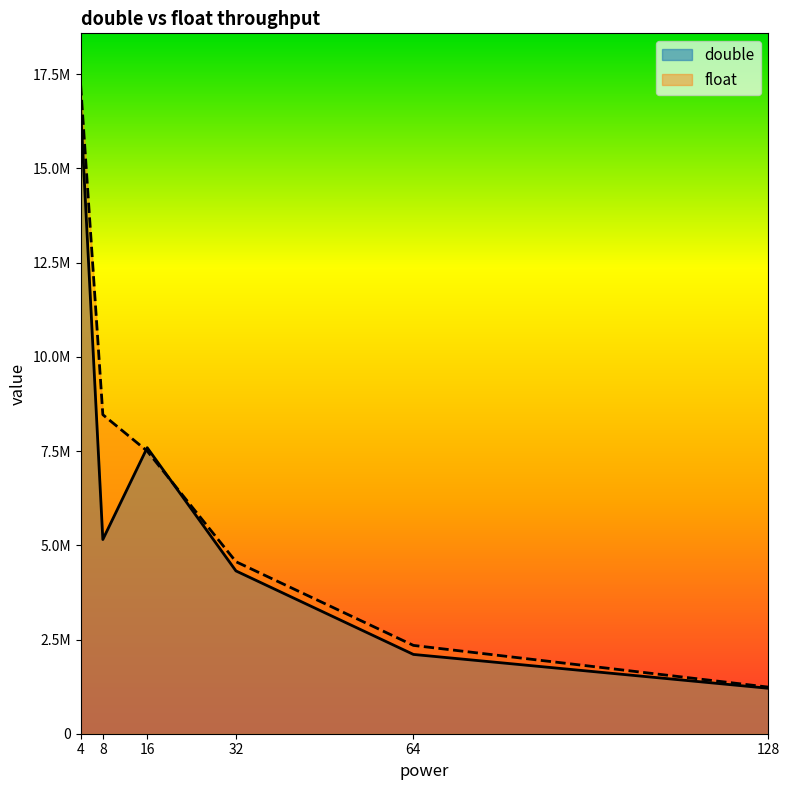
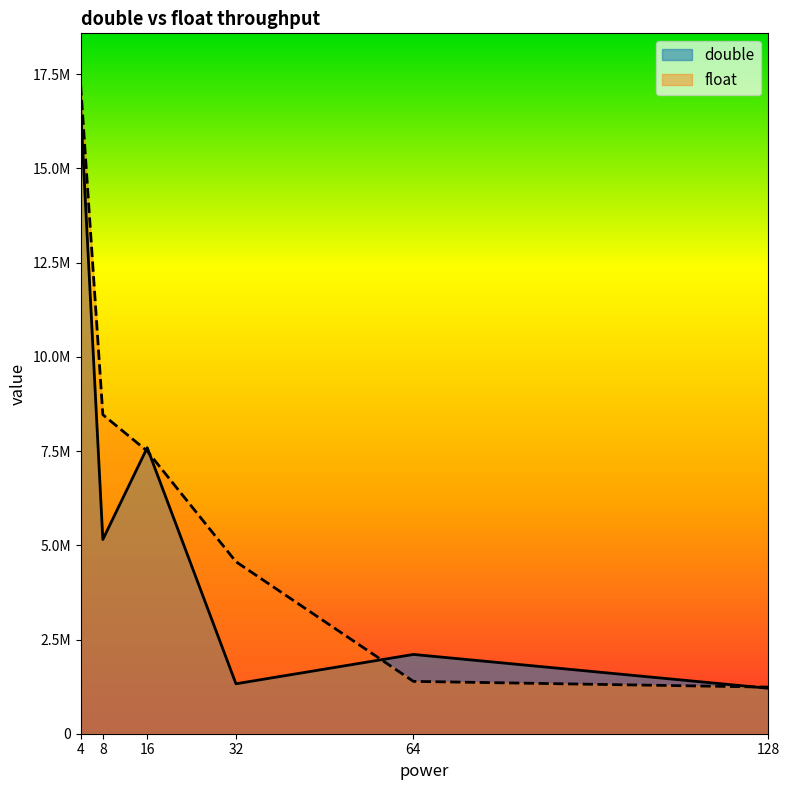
double, 32: 4300000 -> 1300000
float, 64: 2300000 -> 1400000
